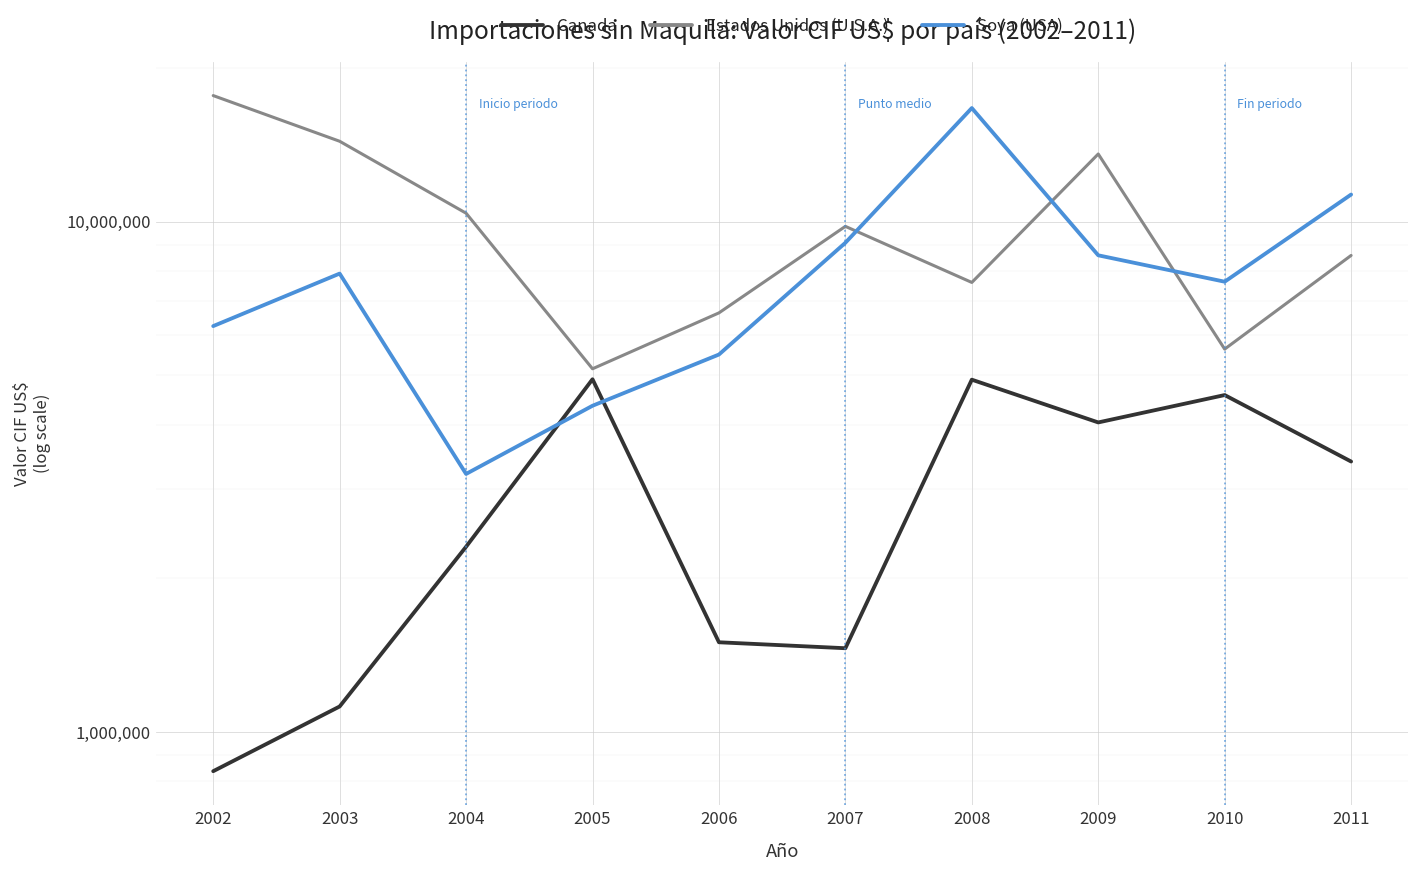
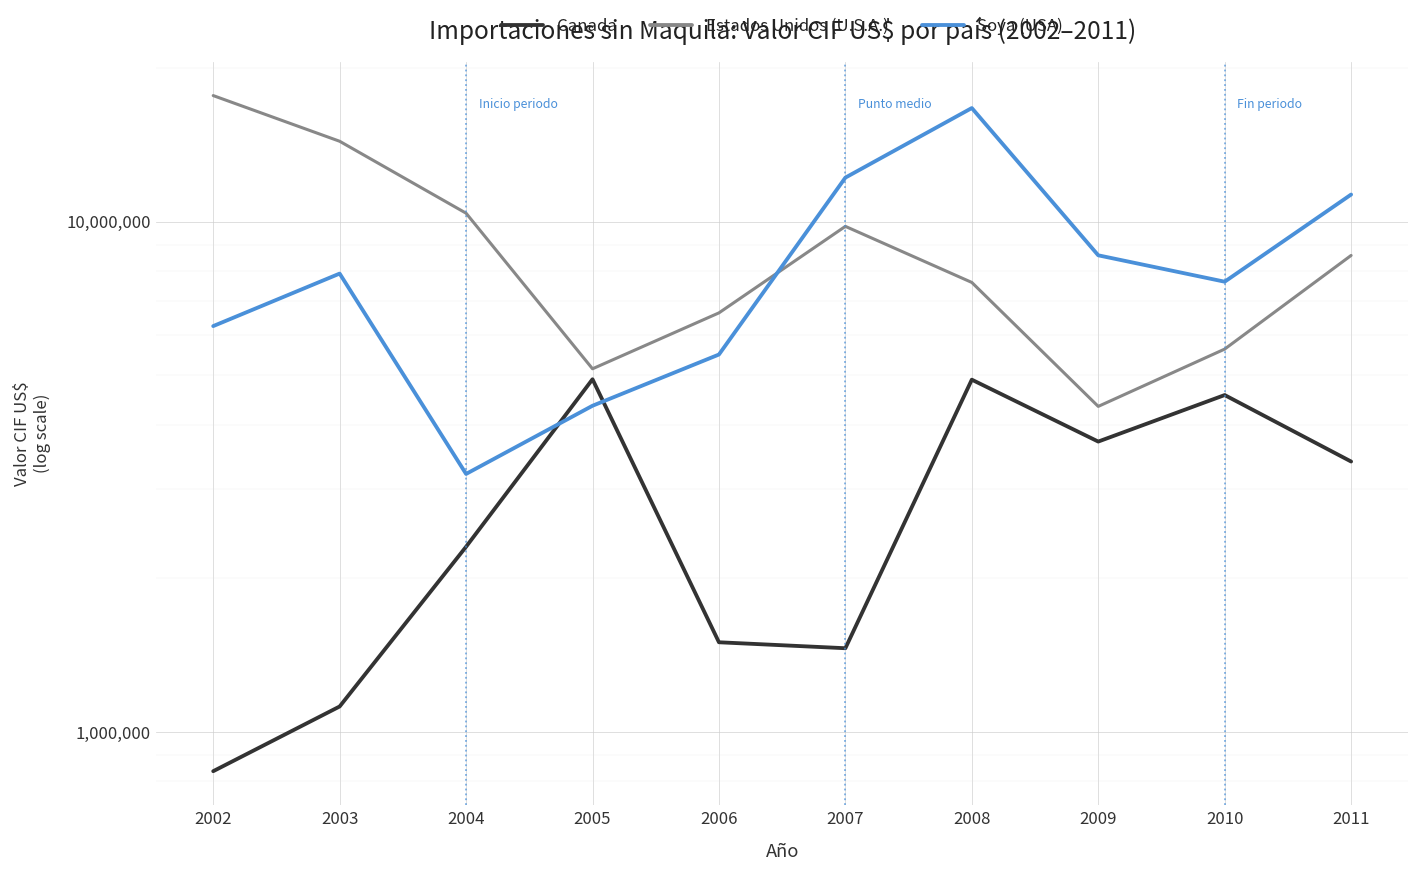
Soya (USA), 2007: 9,100,000 -> 12,200,000
Canada, 2009: 4,000,000 -> 3,700,000
Estados Unidos (U.S.A.), 2009: 13,600,000 -> 4,300,000
